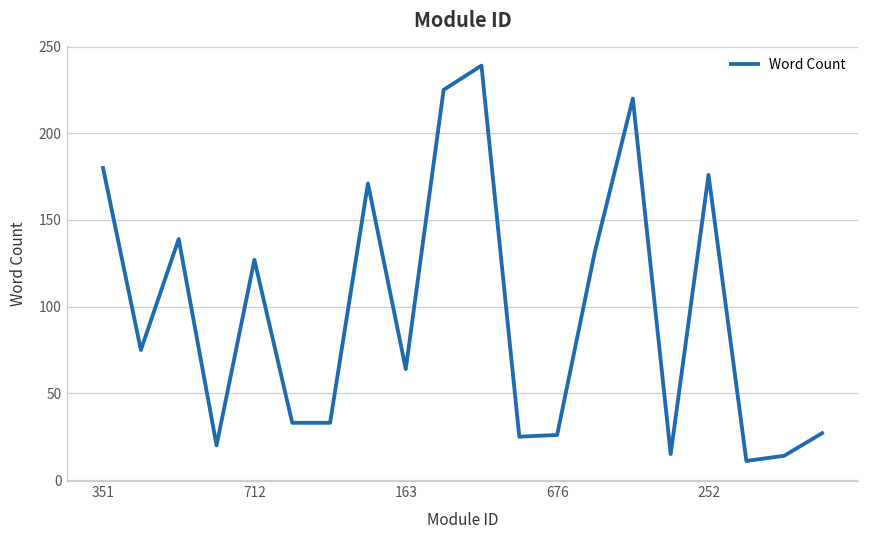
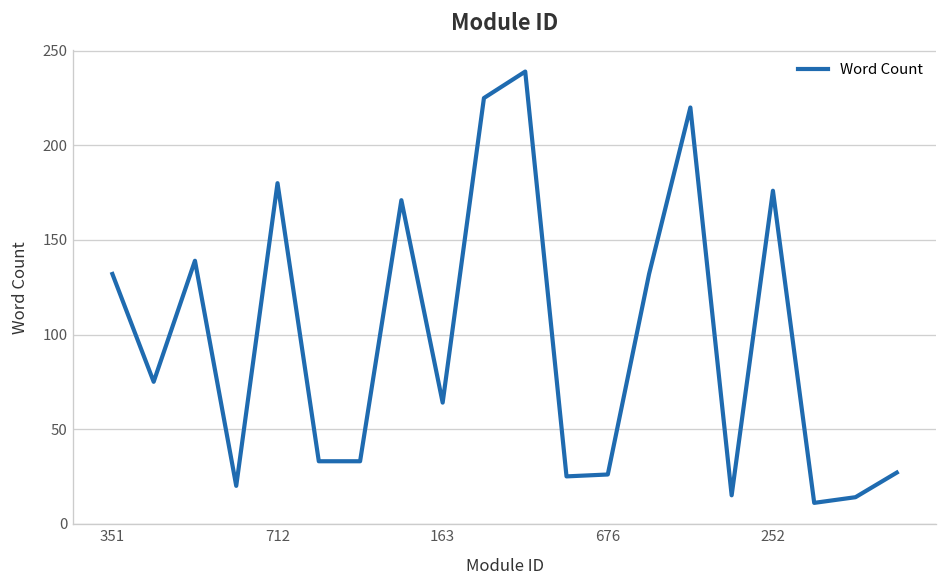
351: 180 -> 132
712: 127 -> 180
